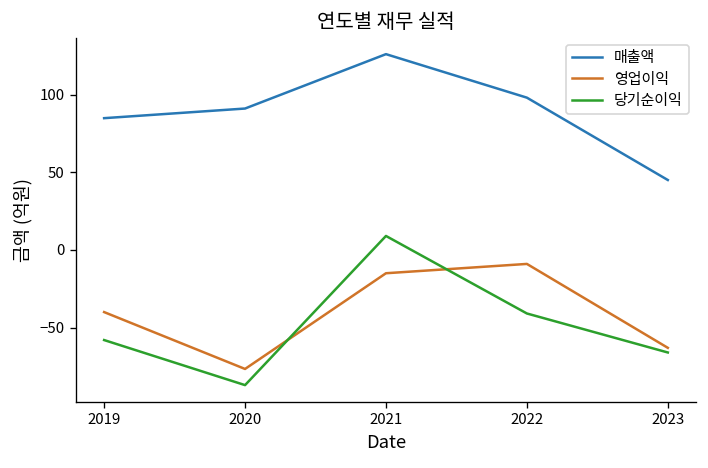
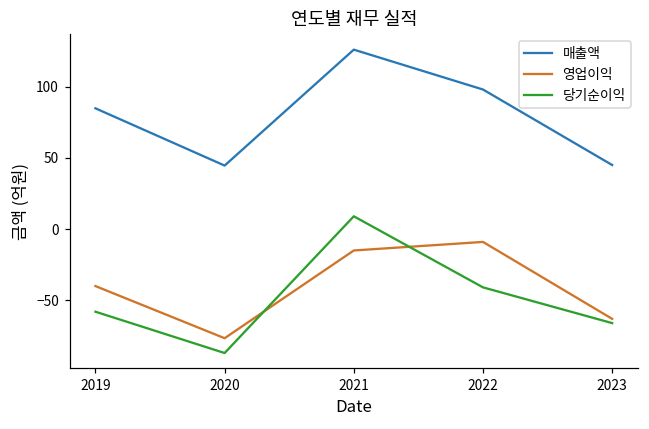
매출액, 2020: 91 -> 45
